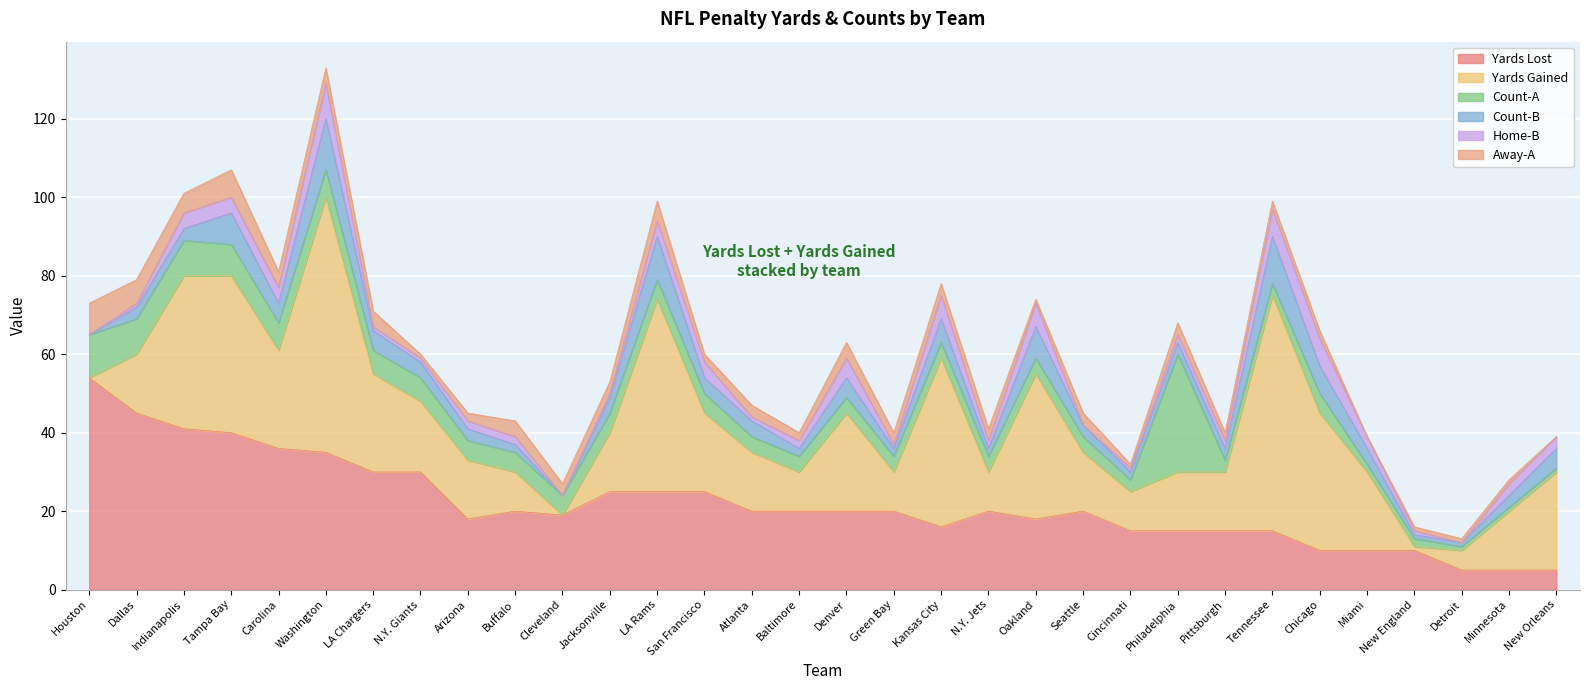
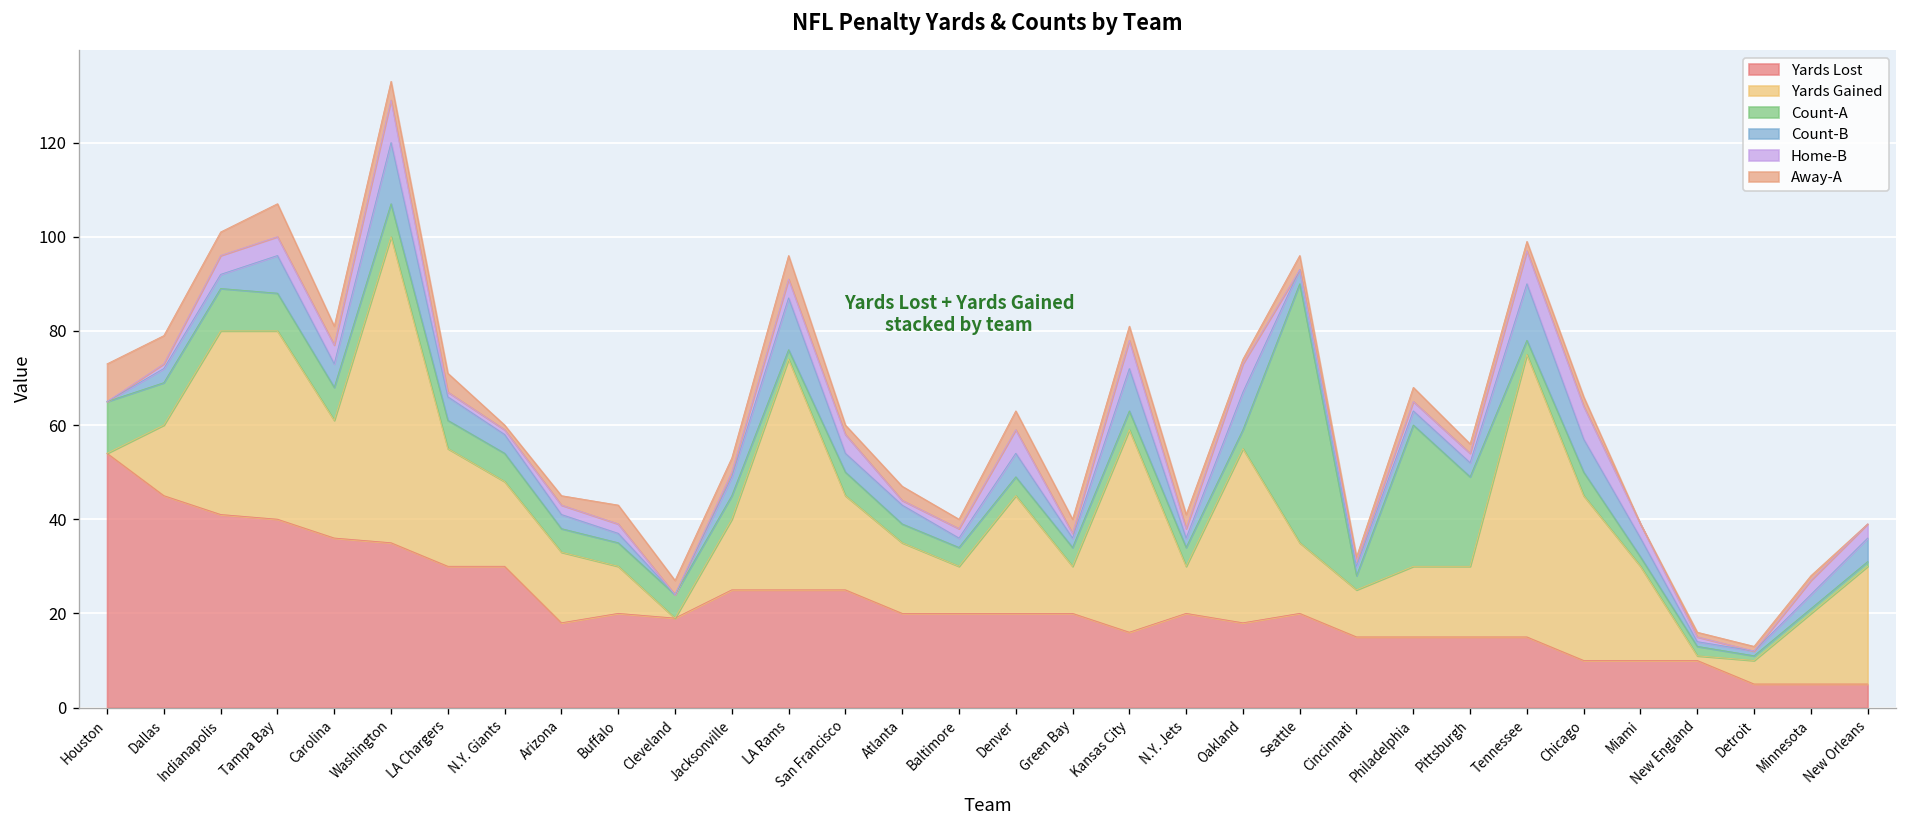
Count-A, LA Rams: 5 -> 2
Count-B, Kansas City: 6 -> 9
Count-A, Seattle: 4 -> 55
Count-A, Pittsburgh: 3 -> 19
